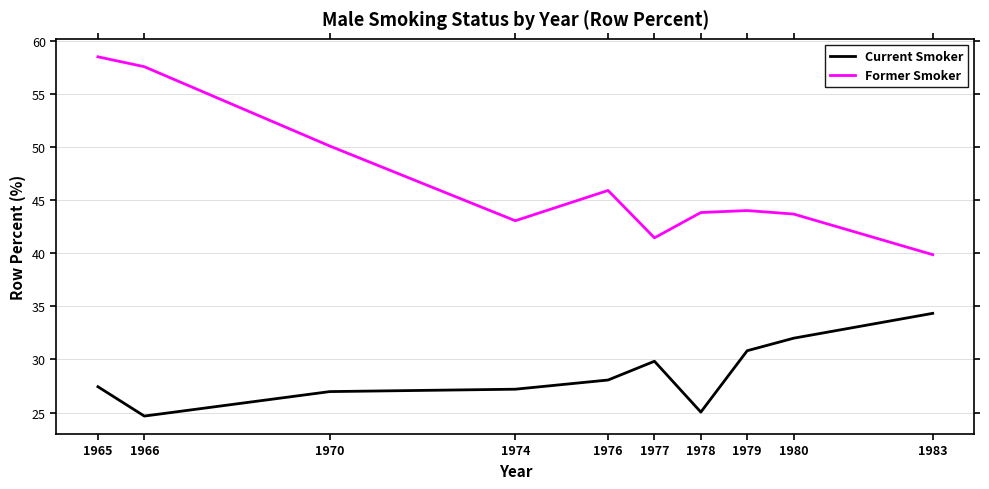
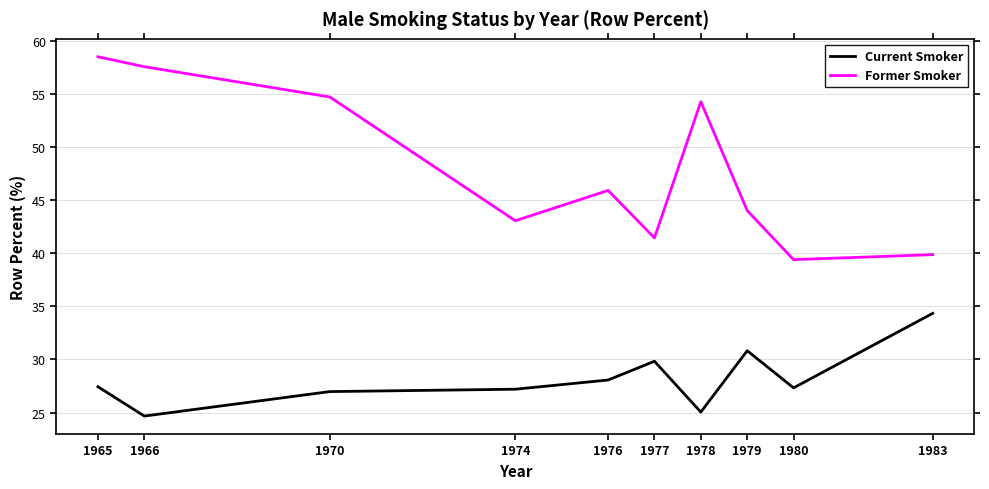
Former Smoker, 1970: 50.1 -> 54.7
Former Smoker, 1978: 43.8 -> 54.3
Current Smoker, 1980: 32.0 -> 27.3
Former Smoker, 1980: 43.7 -> 39.4
